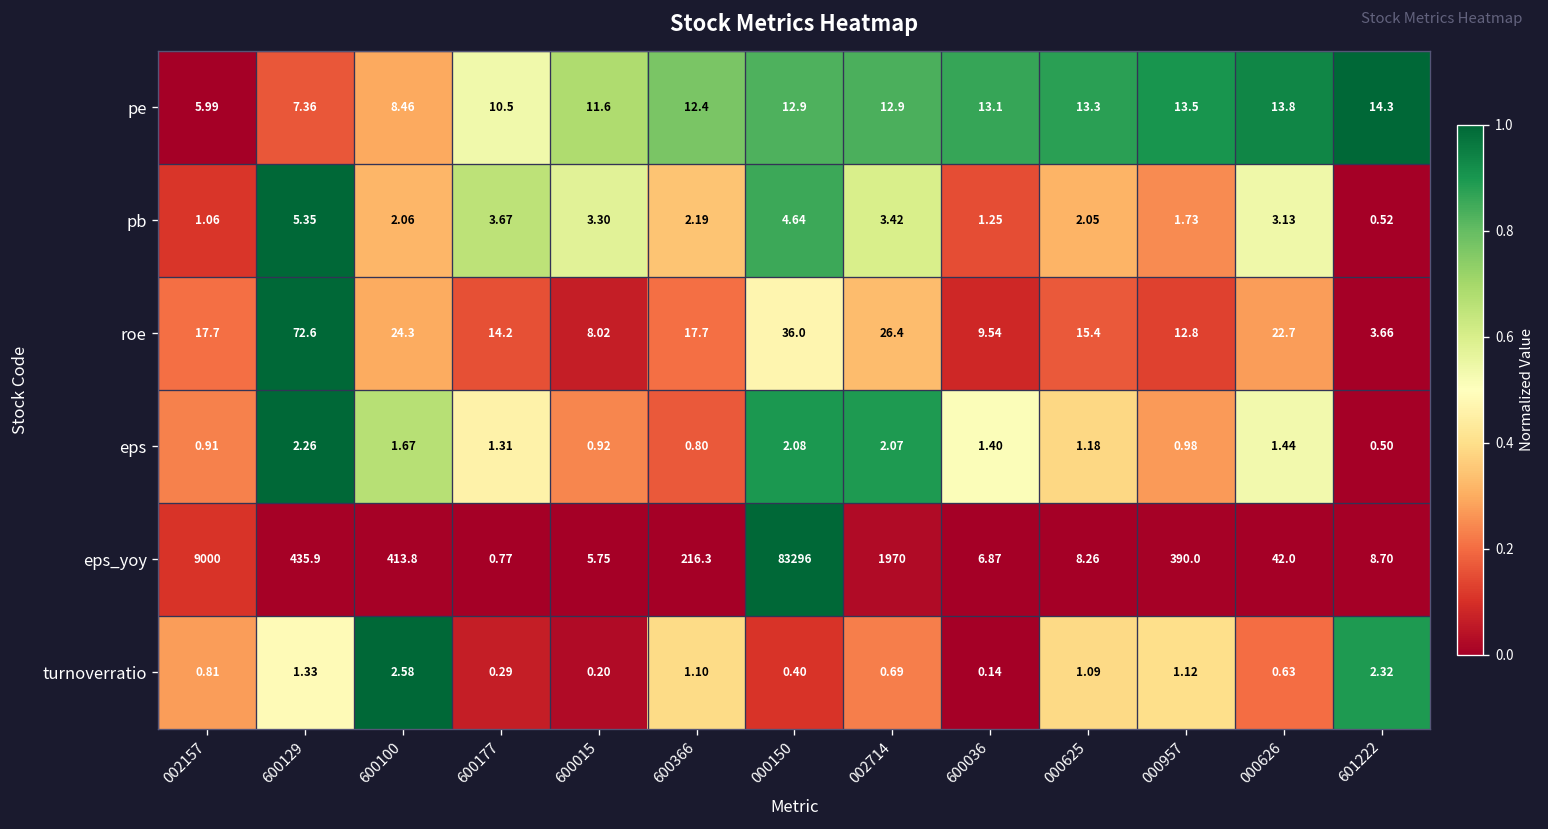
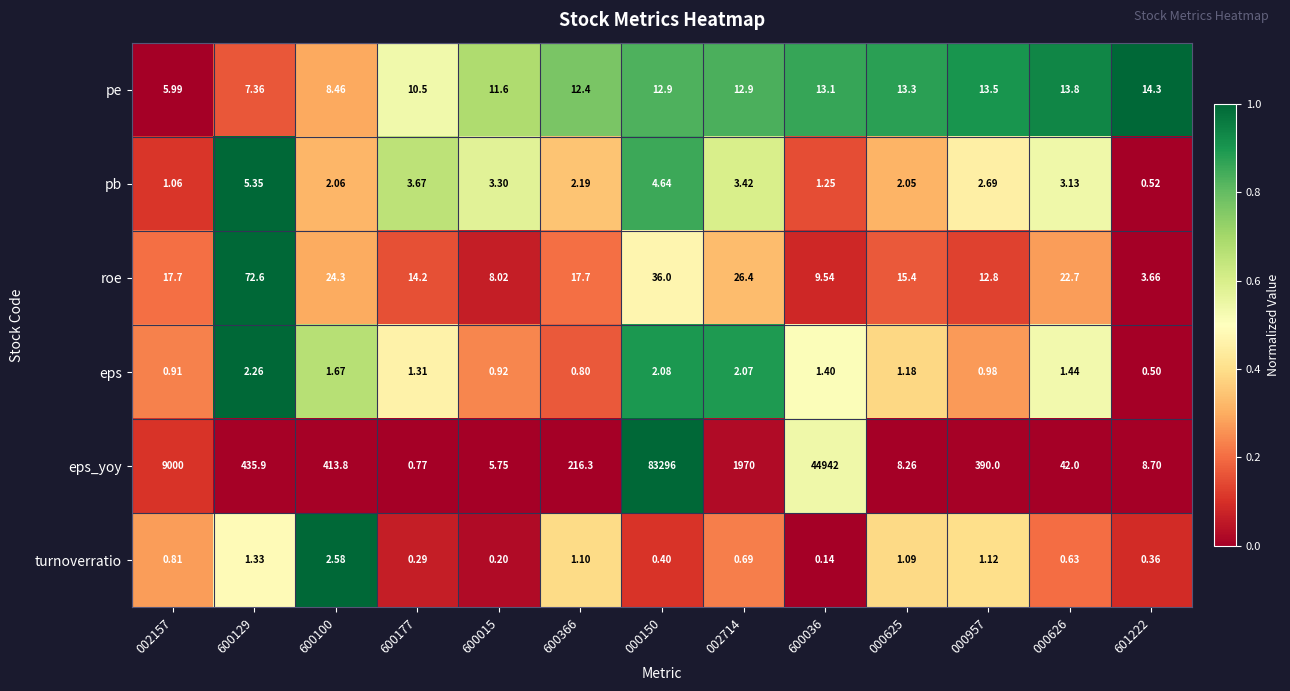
pb, 000957: 1.73 -> 2.69
eps_yoy, 600036: 6.87 -> 44942
turnoverratio, 601222: 2.32 -> 0.36
